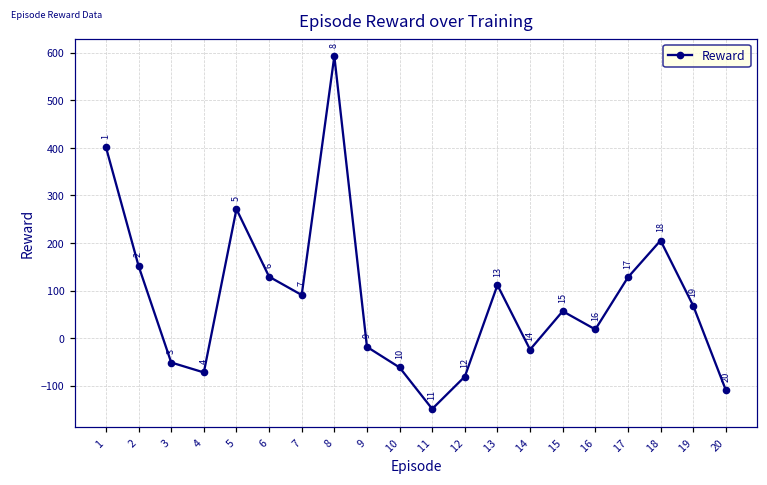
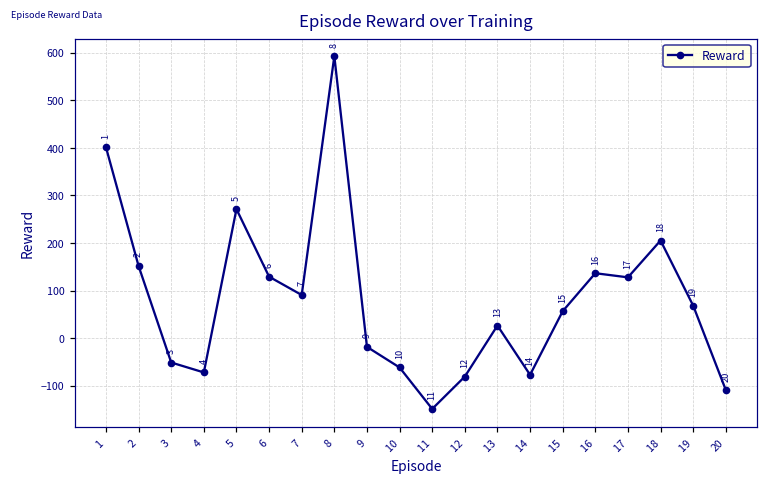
13: 110 -> 30
14: -20 -> -80
16: 20 -> 140
